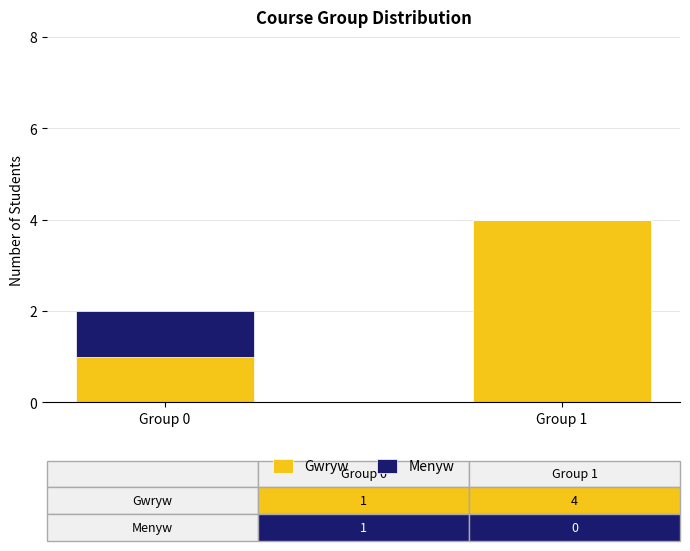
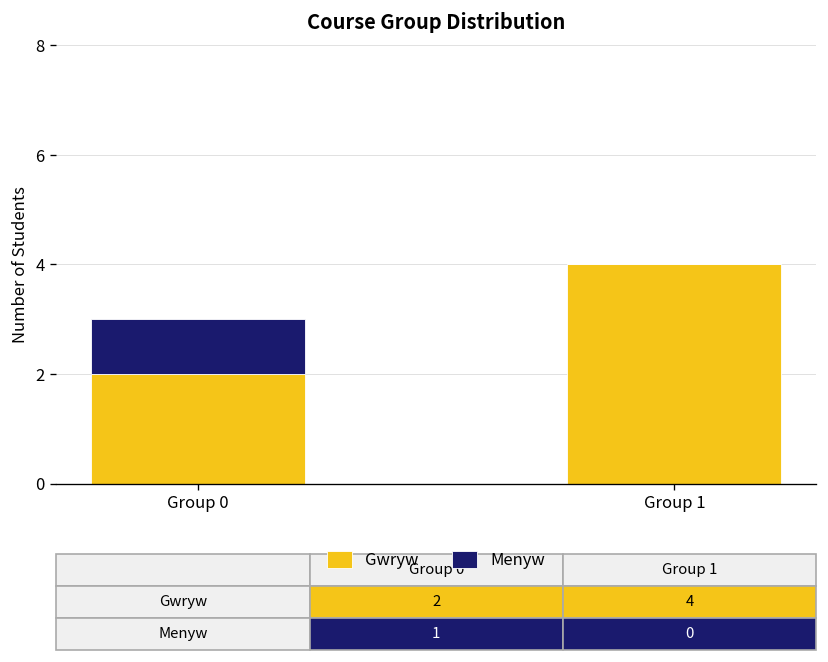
Gwryw, Group 0: 1 -> 2
